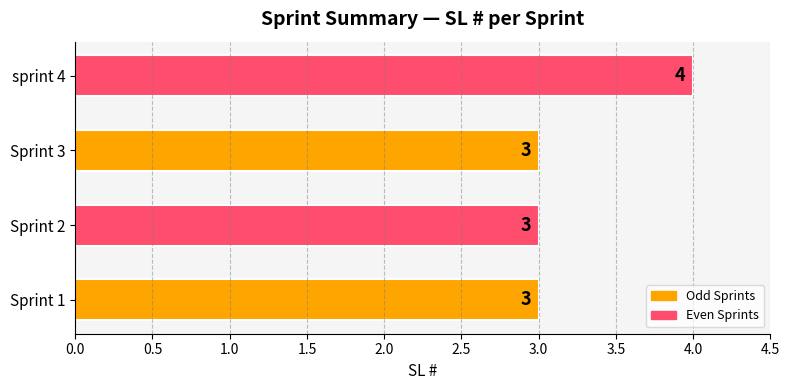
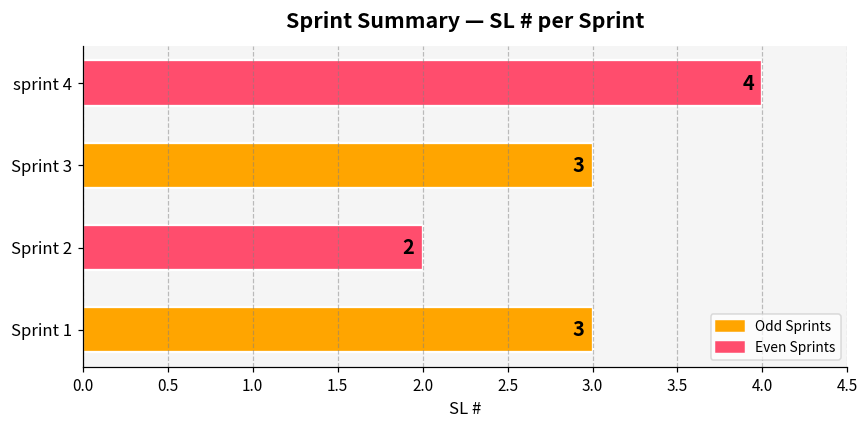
Sprint 2: 3 -> 2
